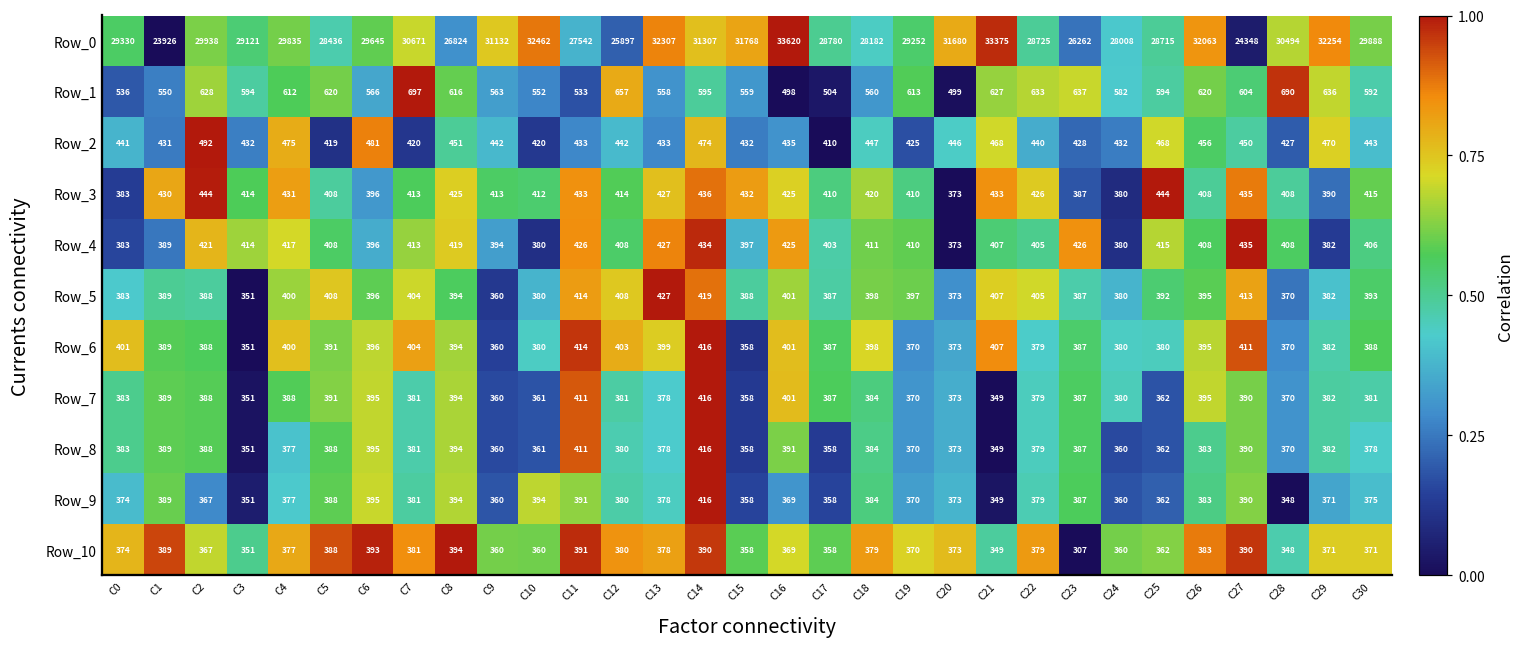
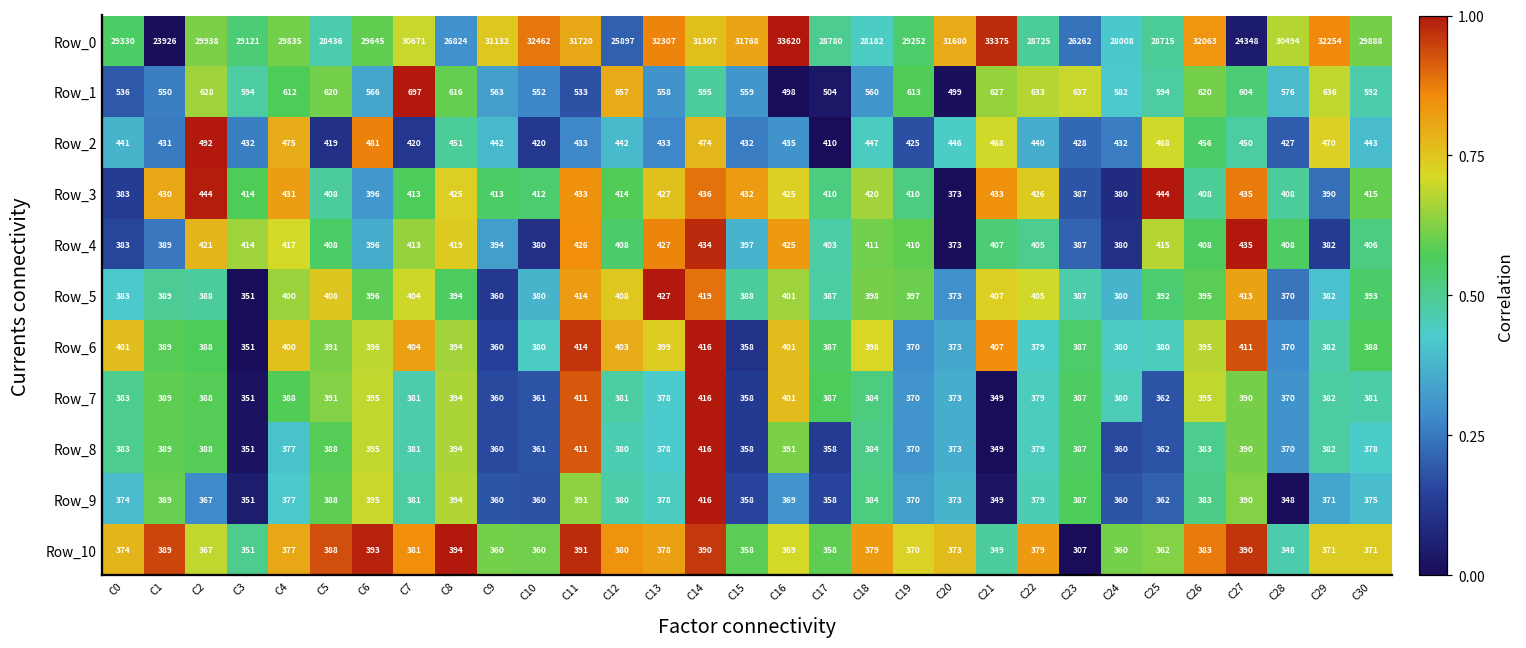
Row_0, C11: 27542 -> 31720
Row_1, C28: 690 -> 576
Row_4, C23: 426 -> 387
Row_9, C10: 394 -> 360
